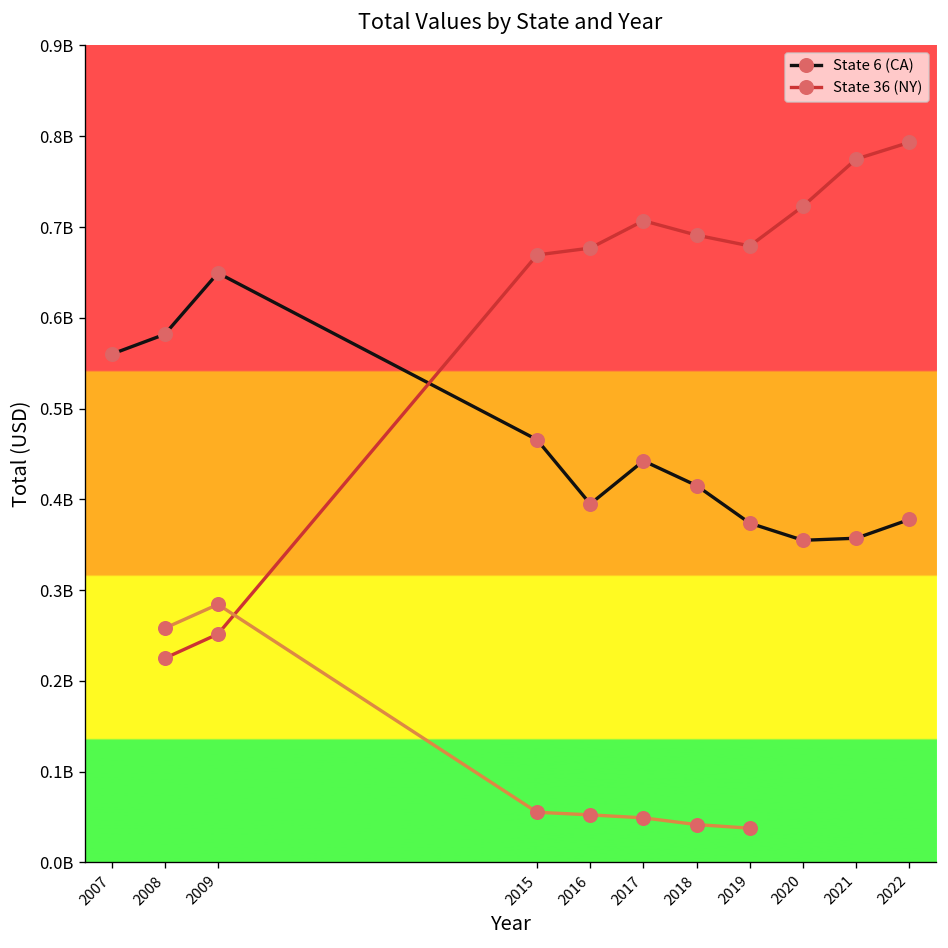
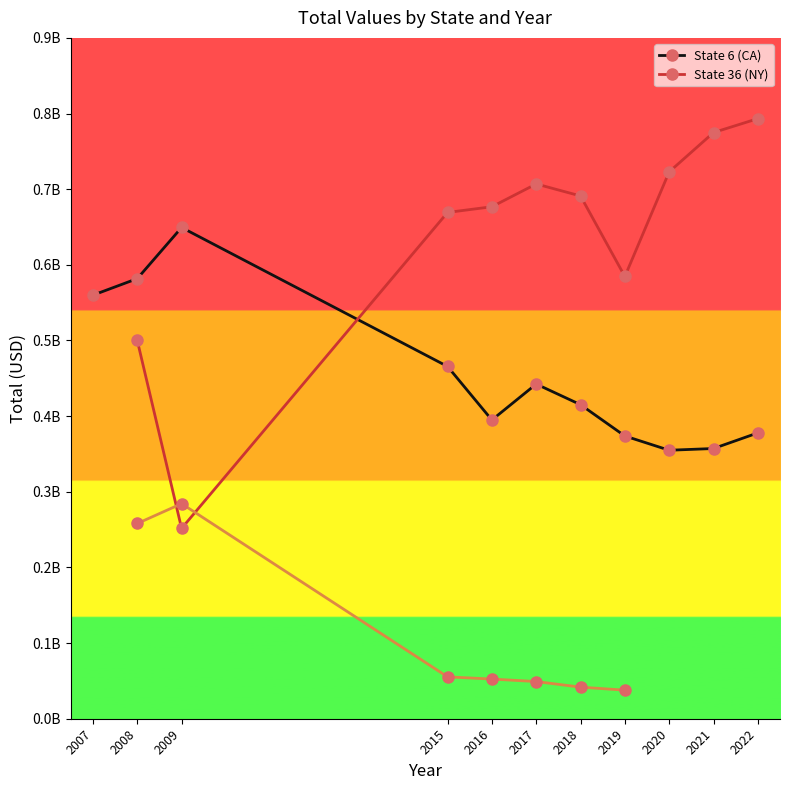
State 36 (NY), 2008: 220000000 -> 500000000
State 36 (NY), 2019: 680000000 -> 580000000
